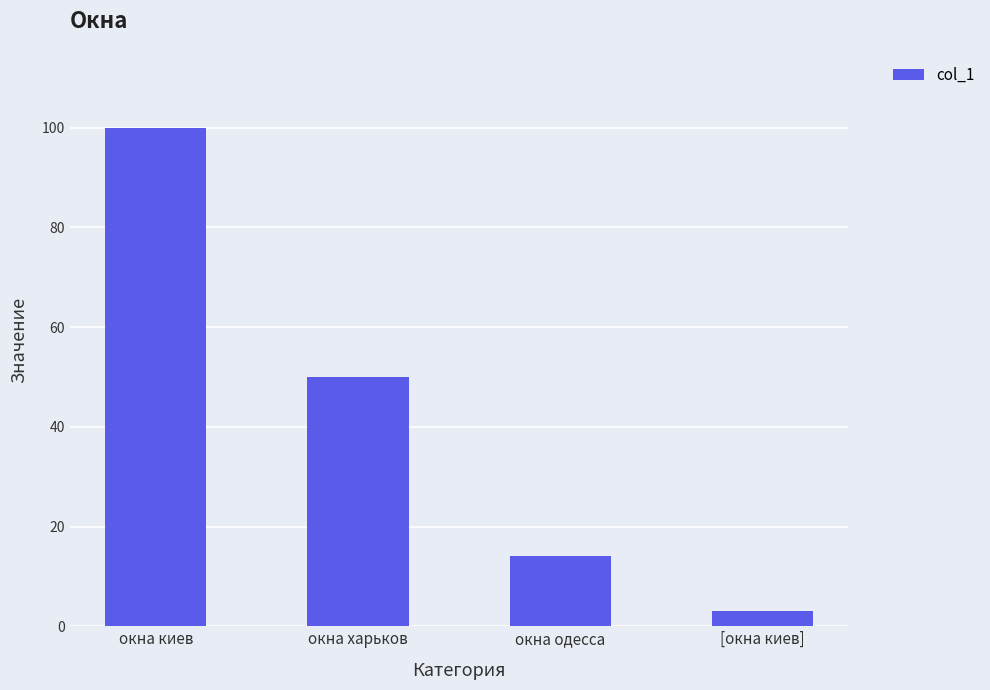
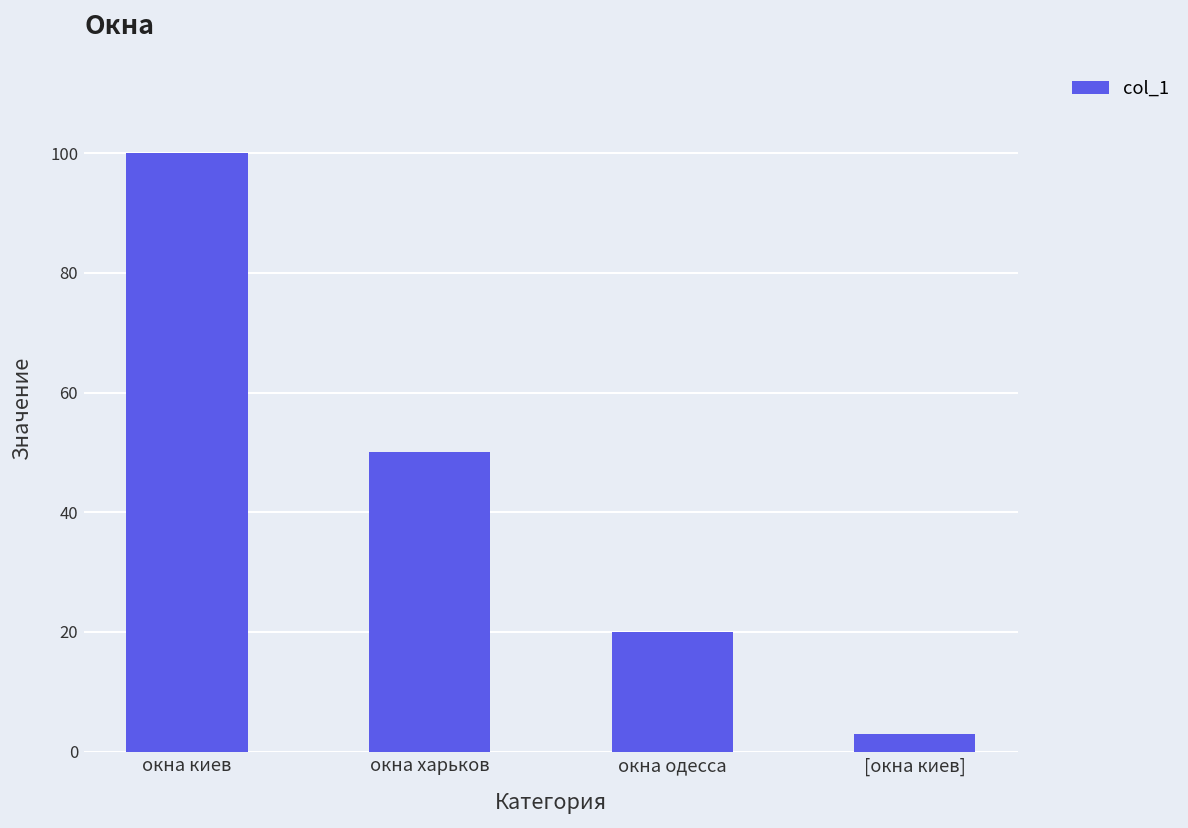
окна одесса: 14 -> 20
